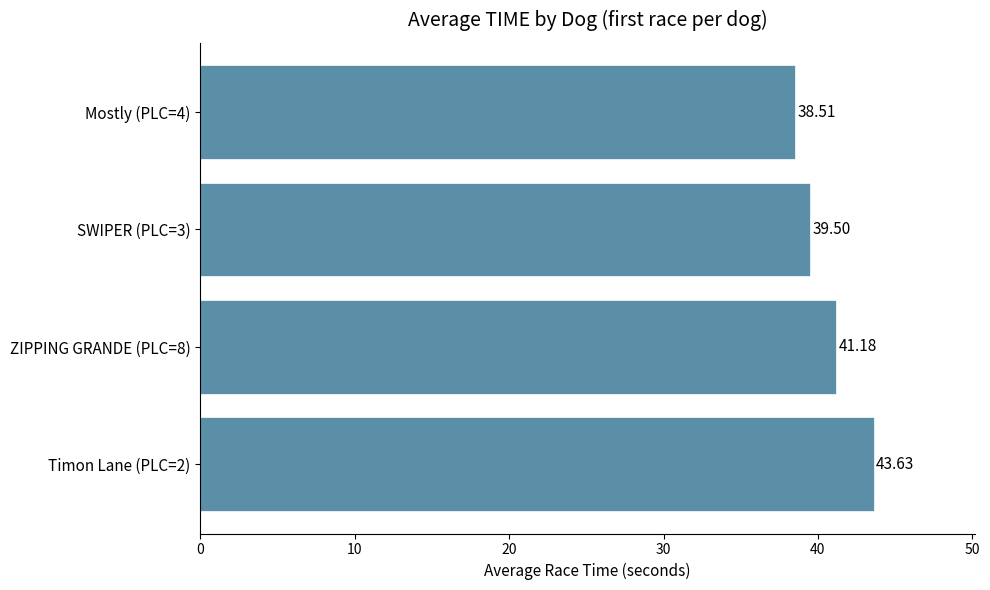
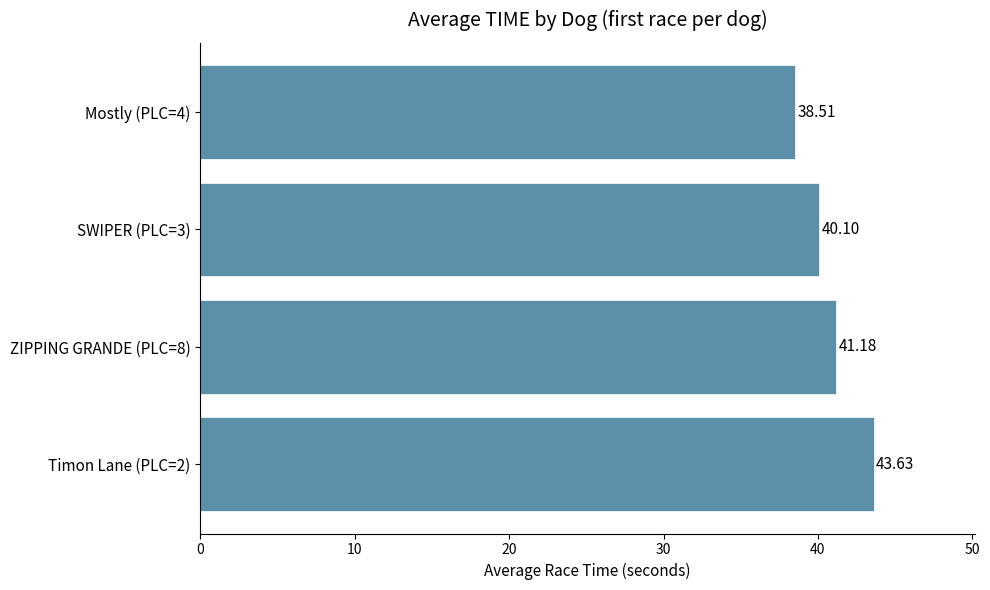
SWIPER (PLC=3): 39.50 -> 40.10
